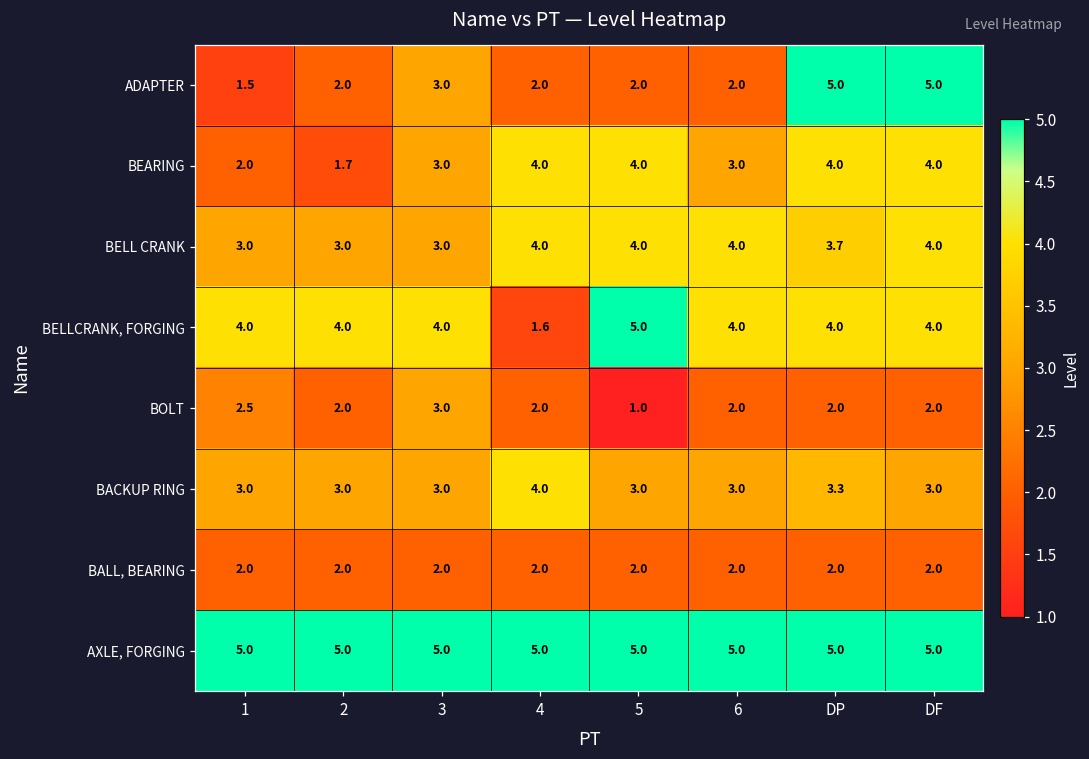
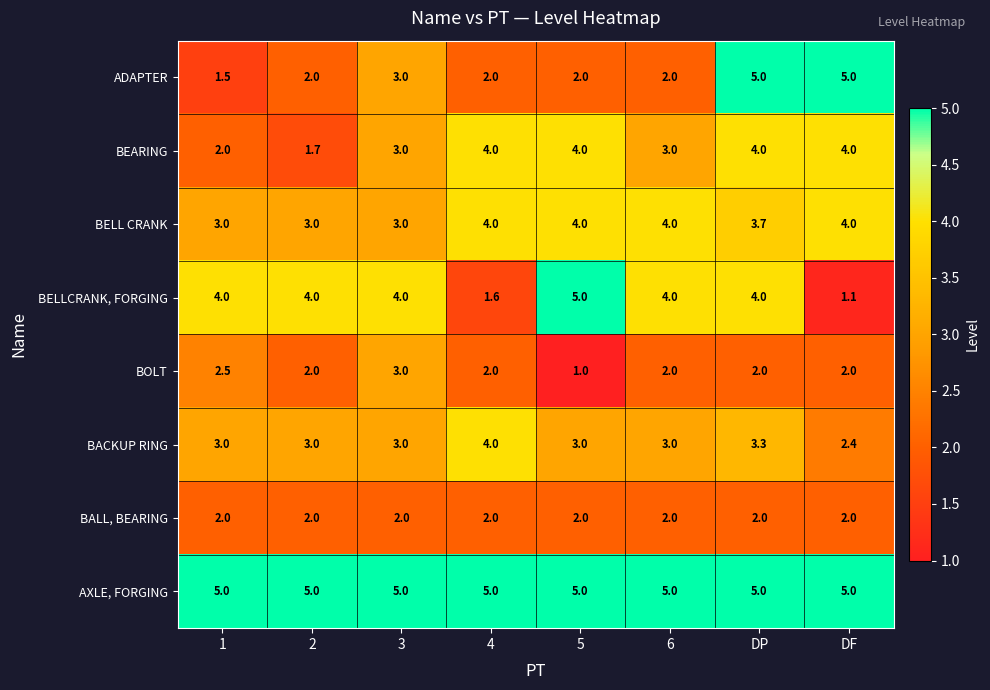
BELLCRANK, FORGING, DF: 4.0 -> 1.1
BACKUP RING, DF: 3.0 -> 2.4
